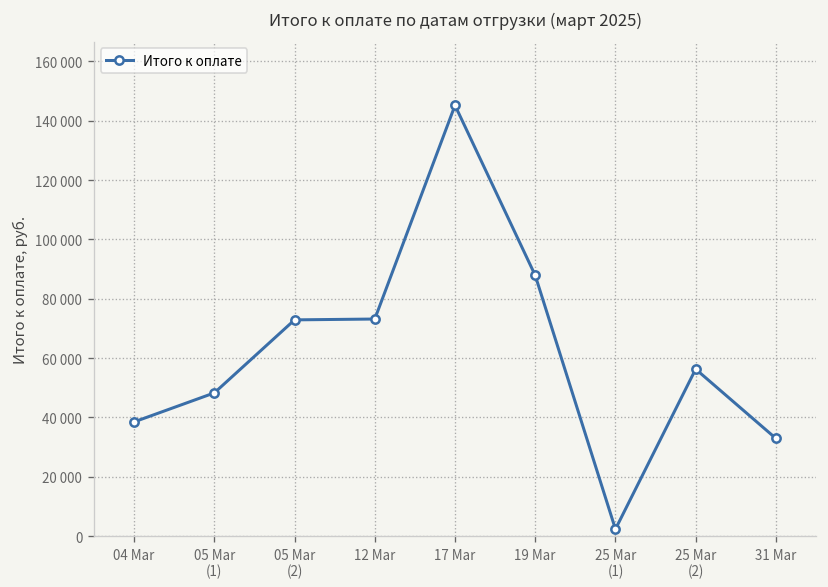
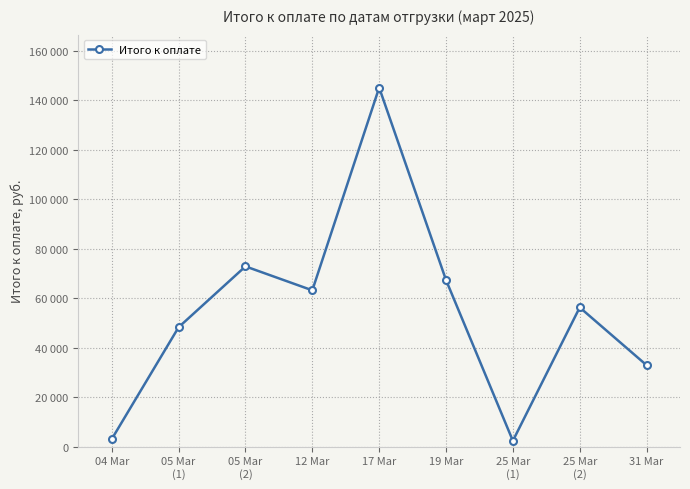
04 Mar: 38000 -> 3000
12 Mar: 73000 -> 63000
19 Mar: 88000 -> 67000
